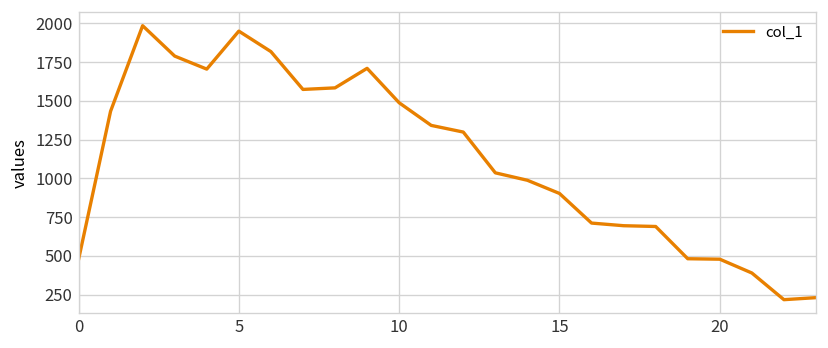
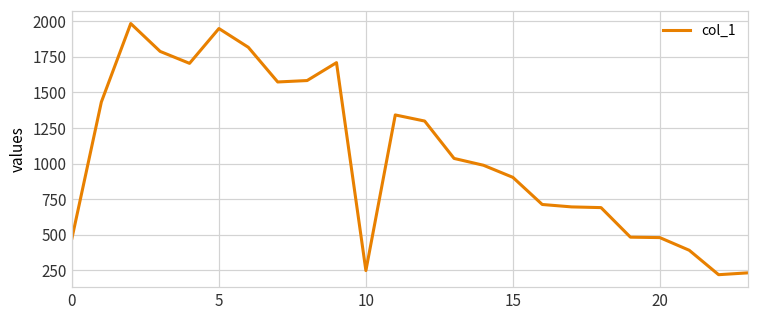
10: 1490 -> 250
